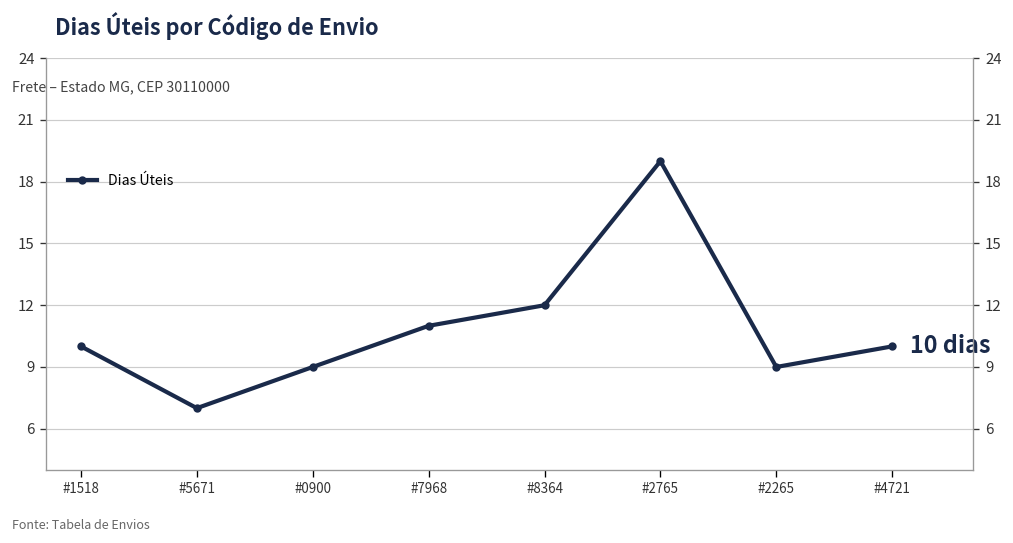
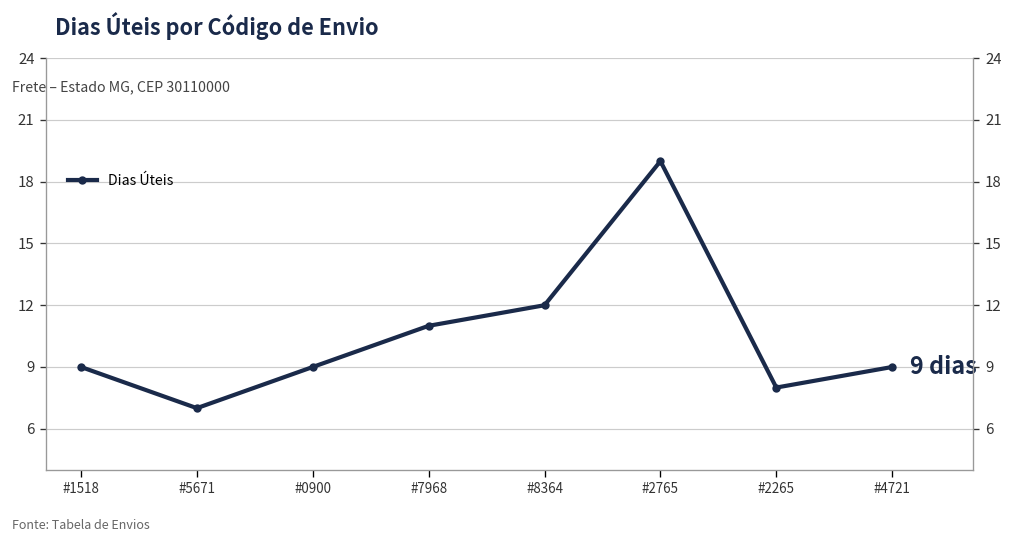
#1518: 10 -> 9
#2265: 9 -> 8
#4721: 10 -> 9
